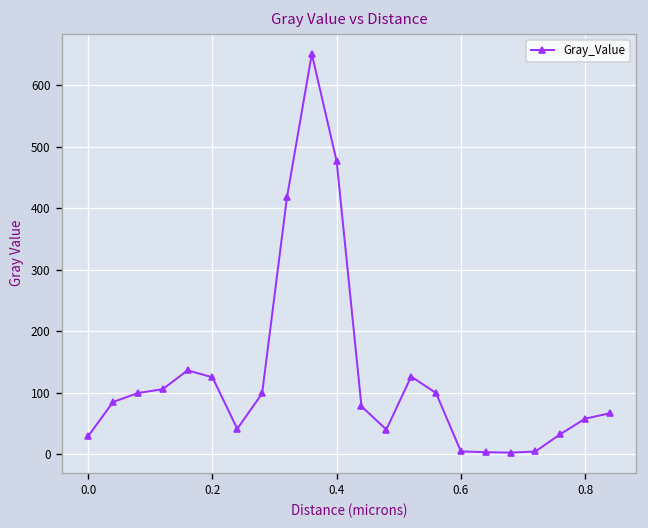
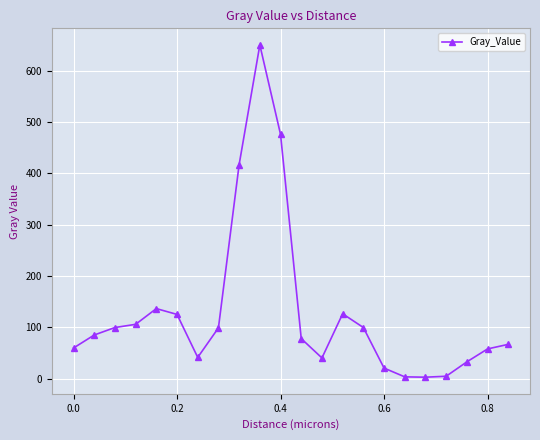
0.0: 30 -> 60
0.6: 0 -> 20
